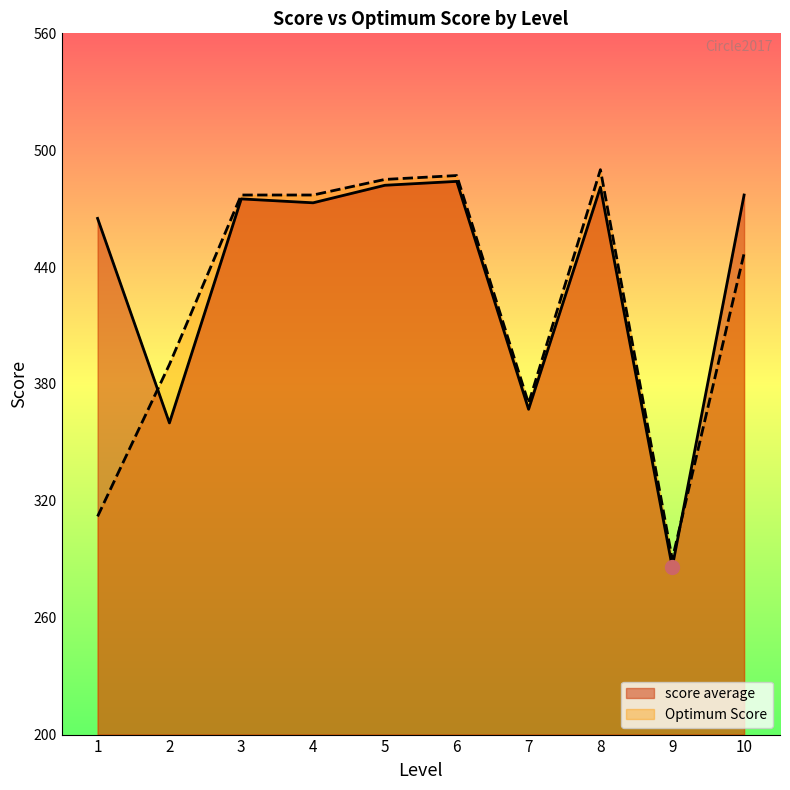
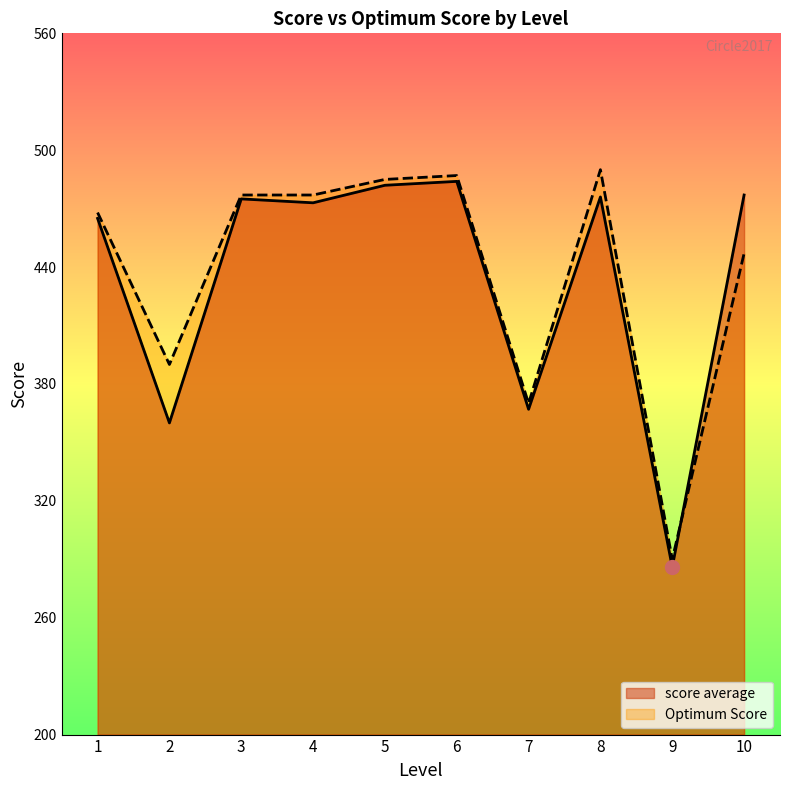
Optimum Score, 1: 312 -> 468
score average, 8: 481 -> 476
